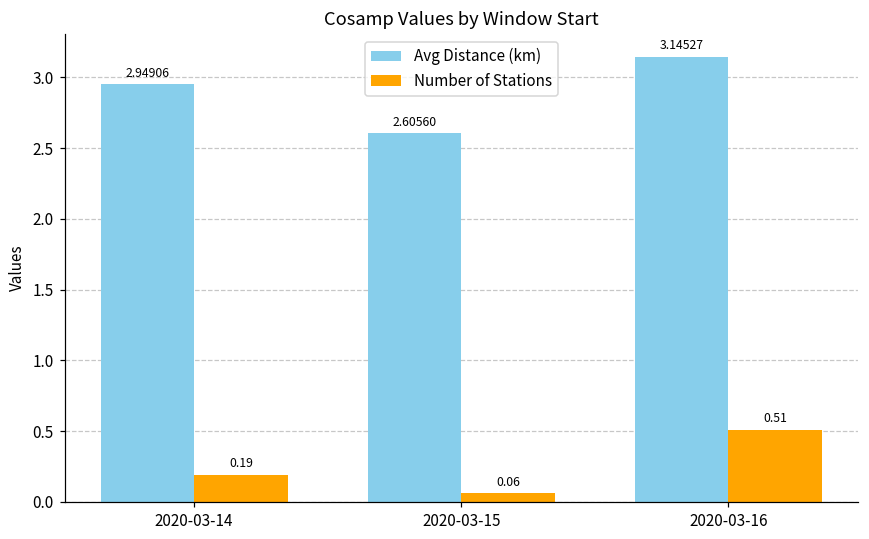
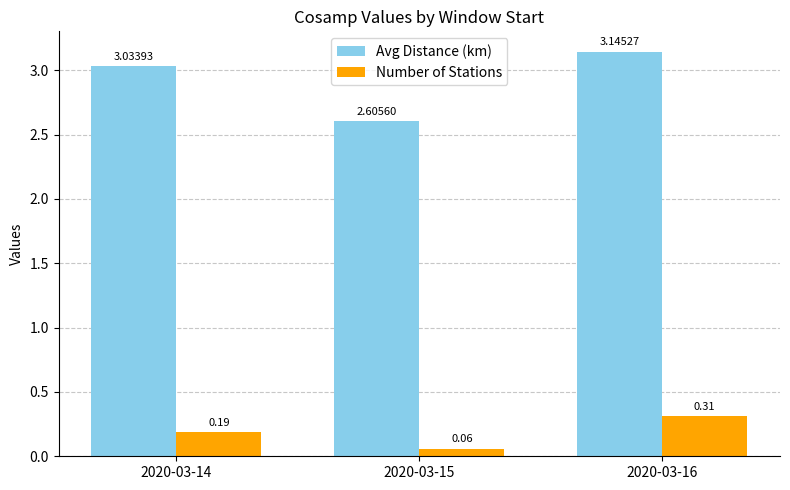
Avg Distance (km), 2020-03-14: 2.94906 -> 3.03393
Number of Stations, 2020-03-16: 0.51 -> 0.31
